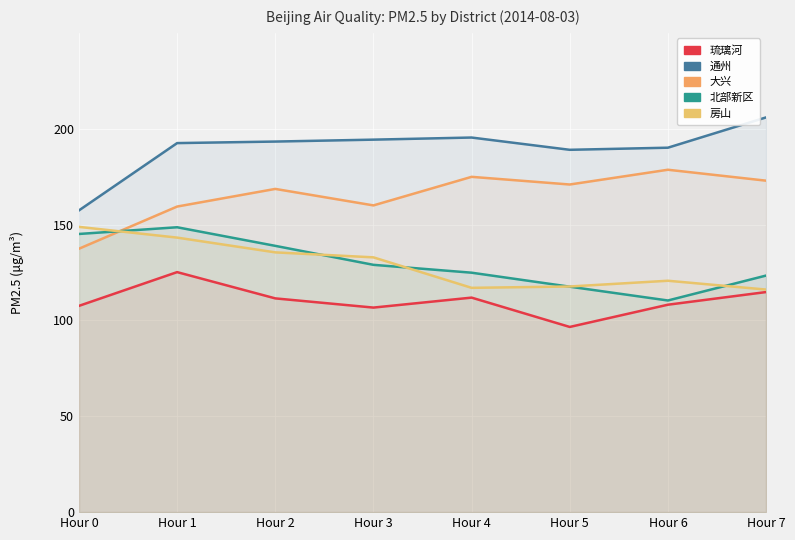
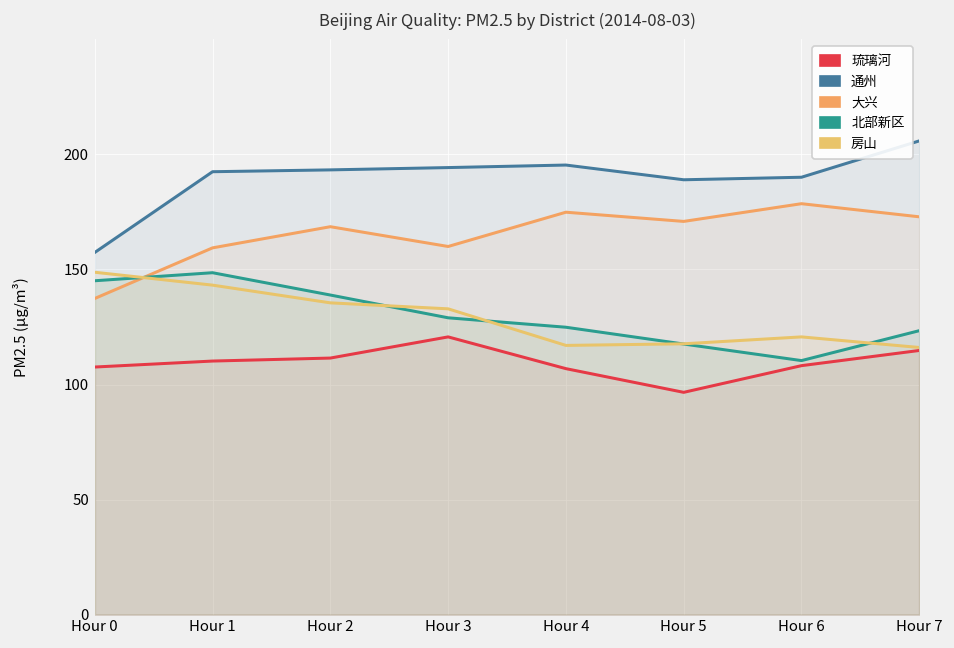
琉璃河, Hour 1: 125 -> 110
琉璃河, Hour 3: 107 -> 121
琉璃河, Hour 4: 112 -> 107
